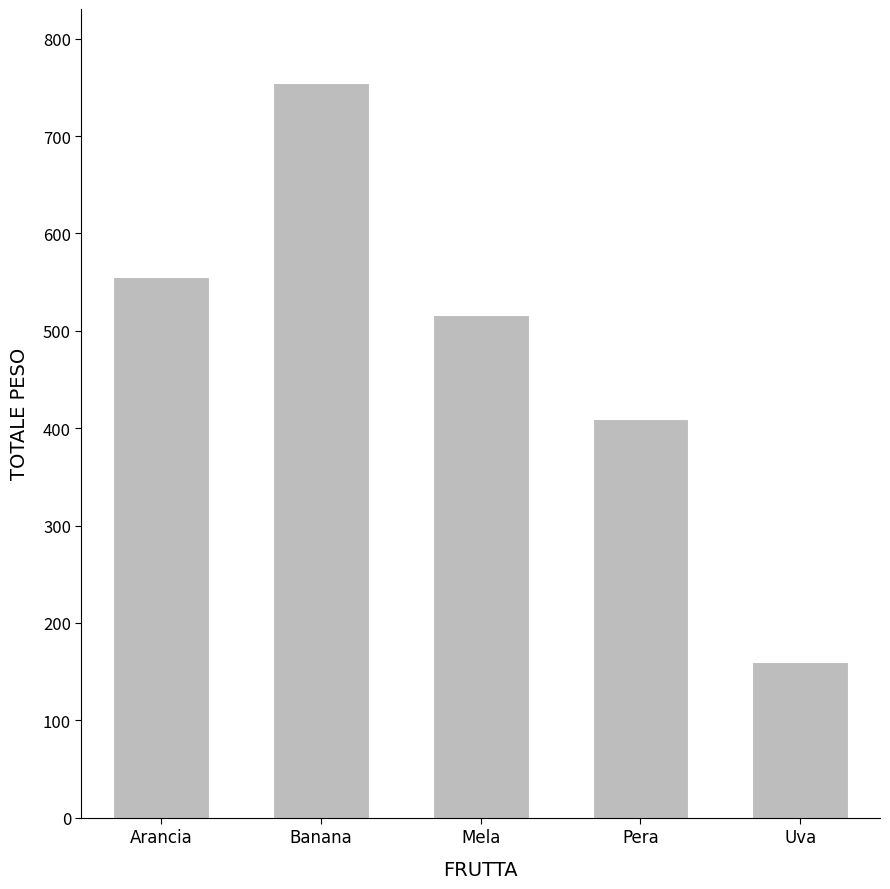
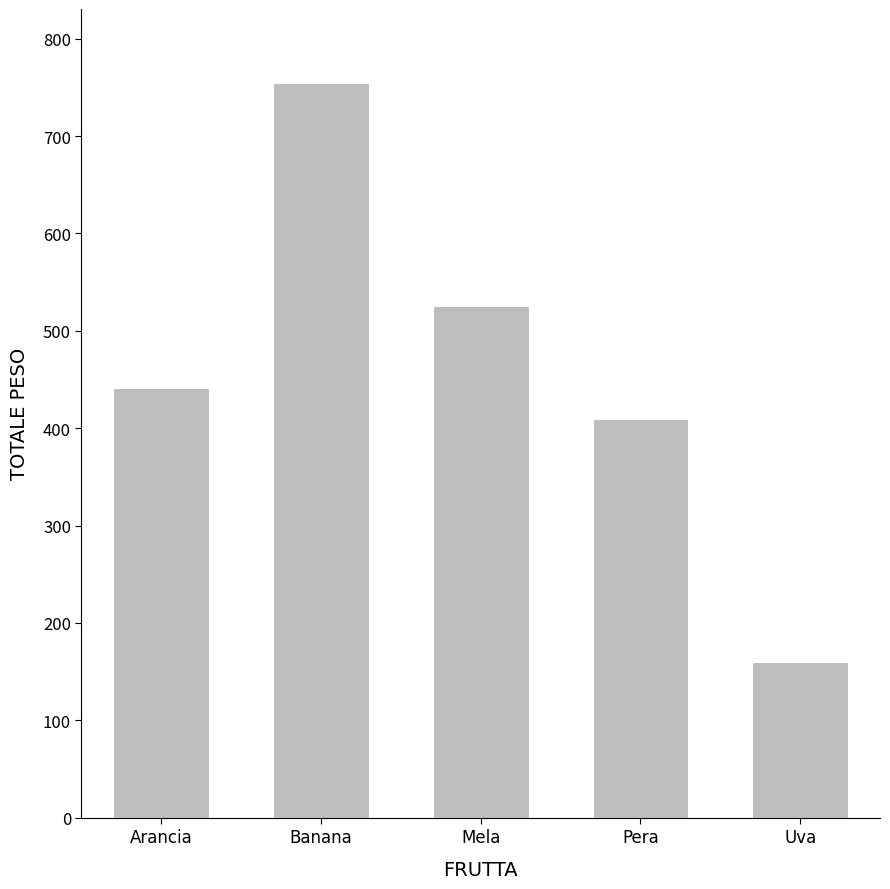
Arancia: 560 -> 440
Mela: 520 -> 530
